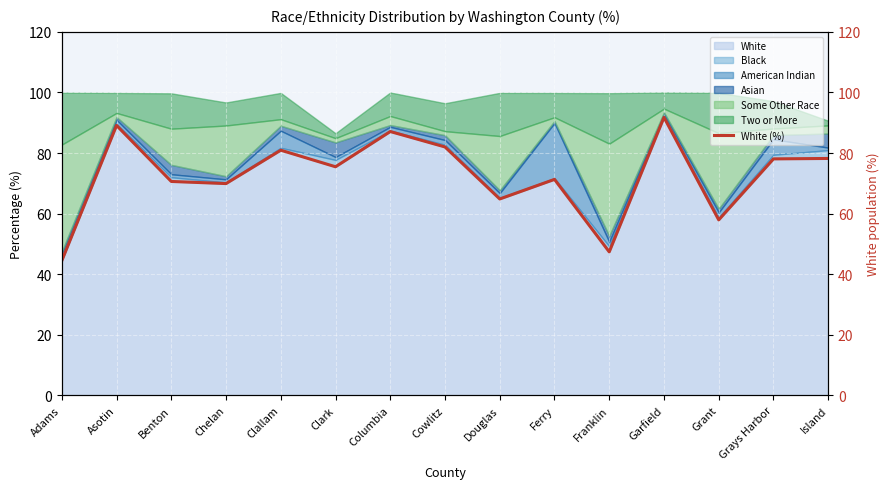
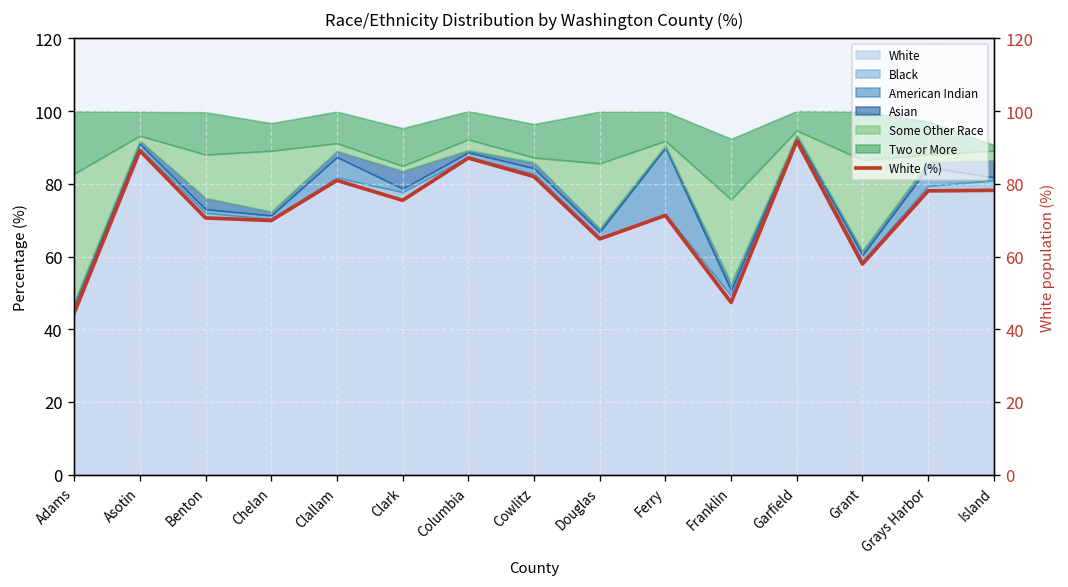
Two or More, Clark: 2 -> 10
Some Other Race, Franklin: 30 -> 23
